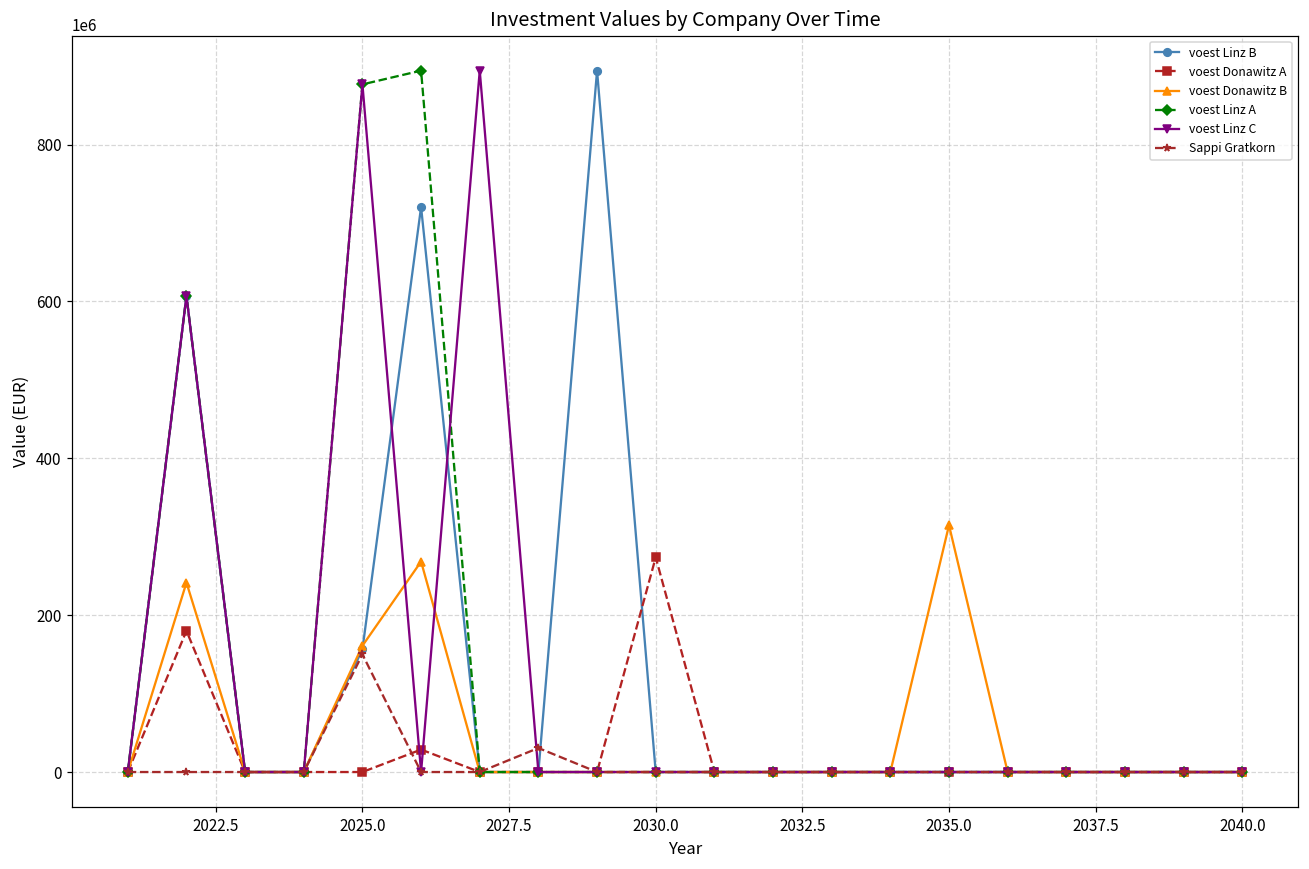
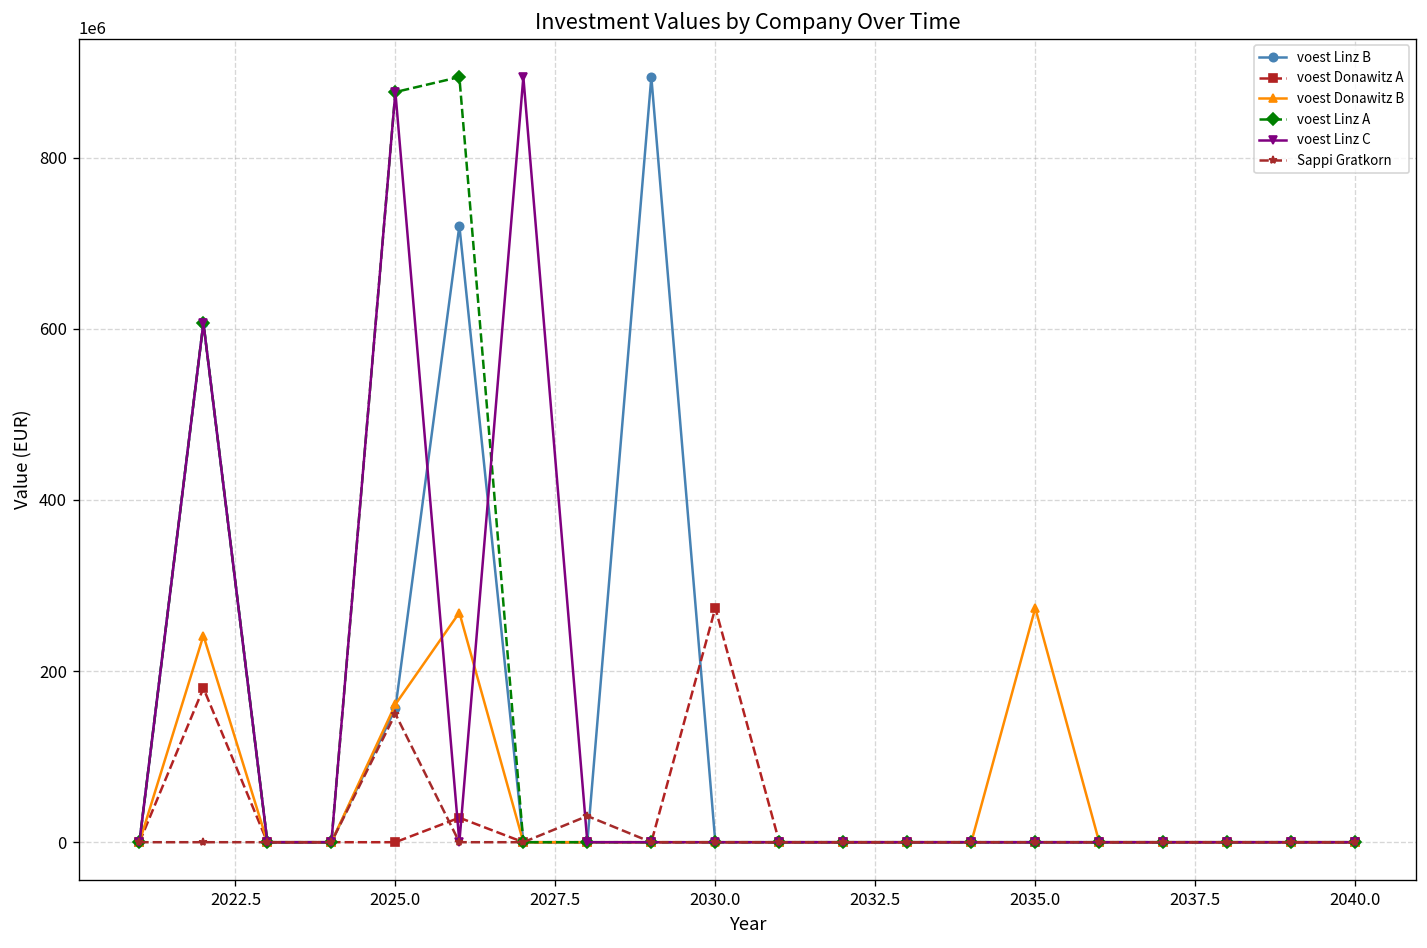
voest Donawitz B, 2035.0: 310000000 -> 270000000
